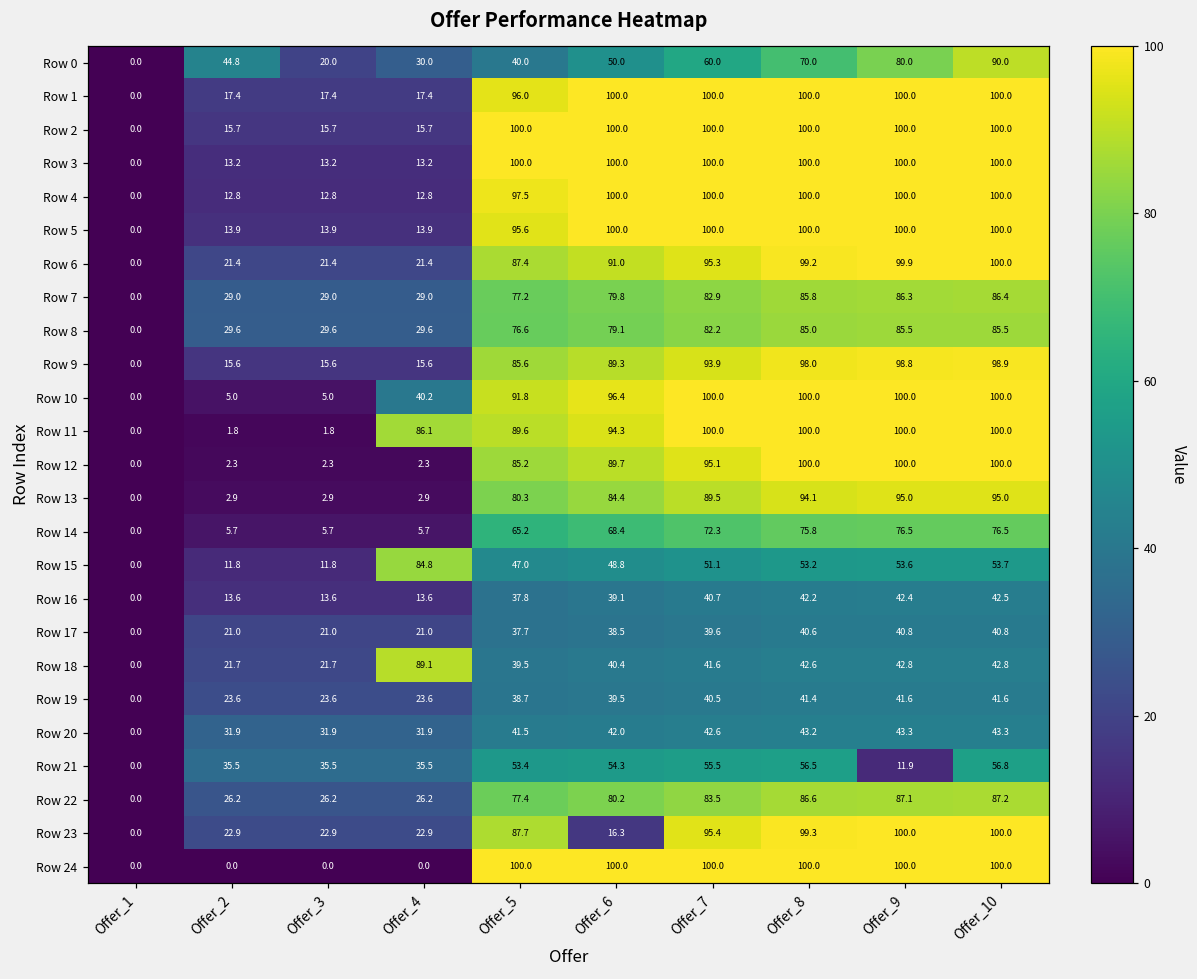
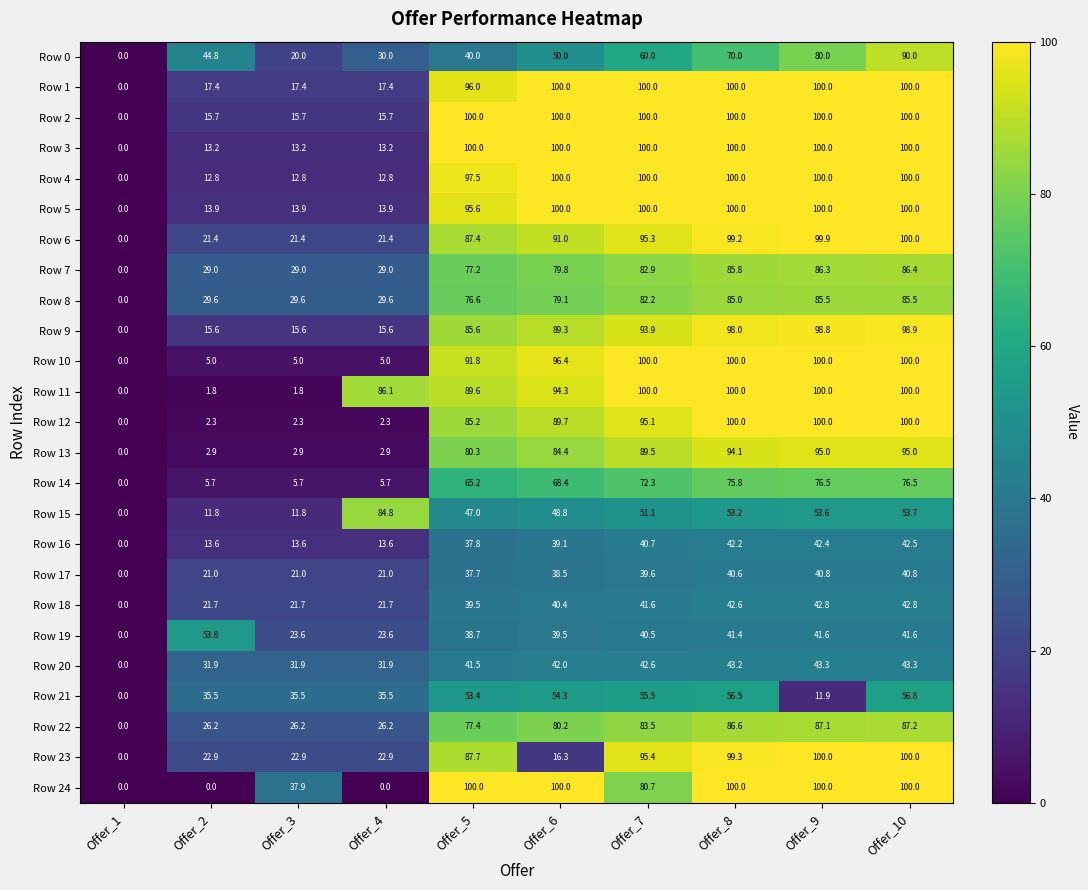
Row 10, Offer_4: 40.2 -> 5.0
Row 18, Offer_4: 89.1 -> 21.7
Row 19, Offer_2: 23.6 -> 53.8
Row 24, Offer_3: 0.0 -> 37.9
Row 24, Offer_7: 100.0 -> 80.7
